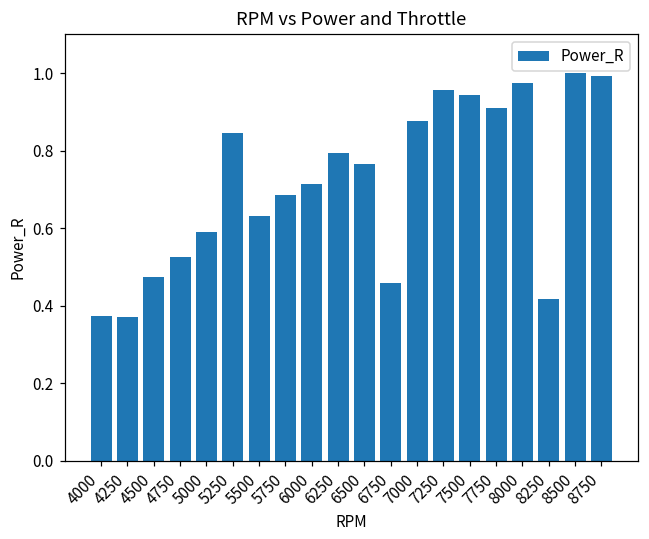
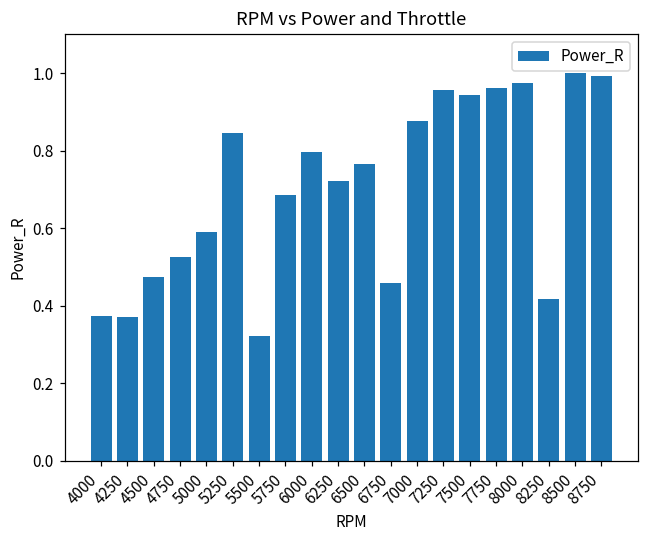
5500: 0.63 -> 0.32
6000: 0.71 -> 0.80
6250: 0.79 -> 0.72
7750: 0.91 -> 0.96
